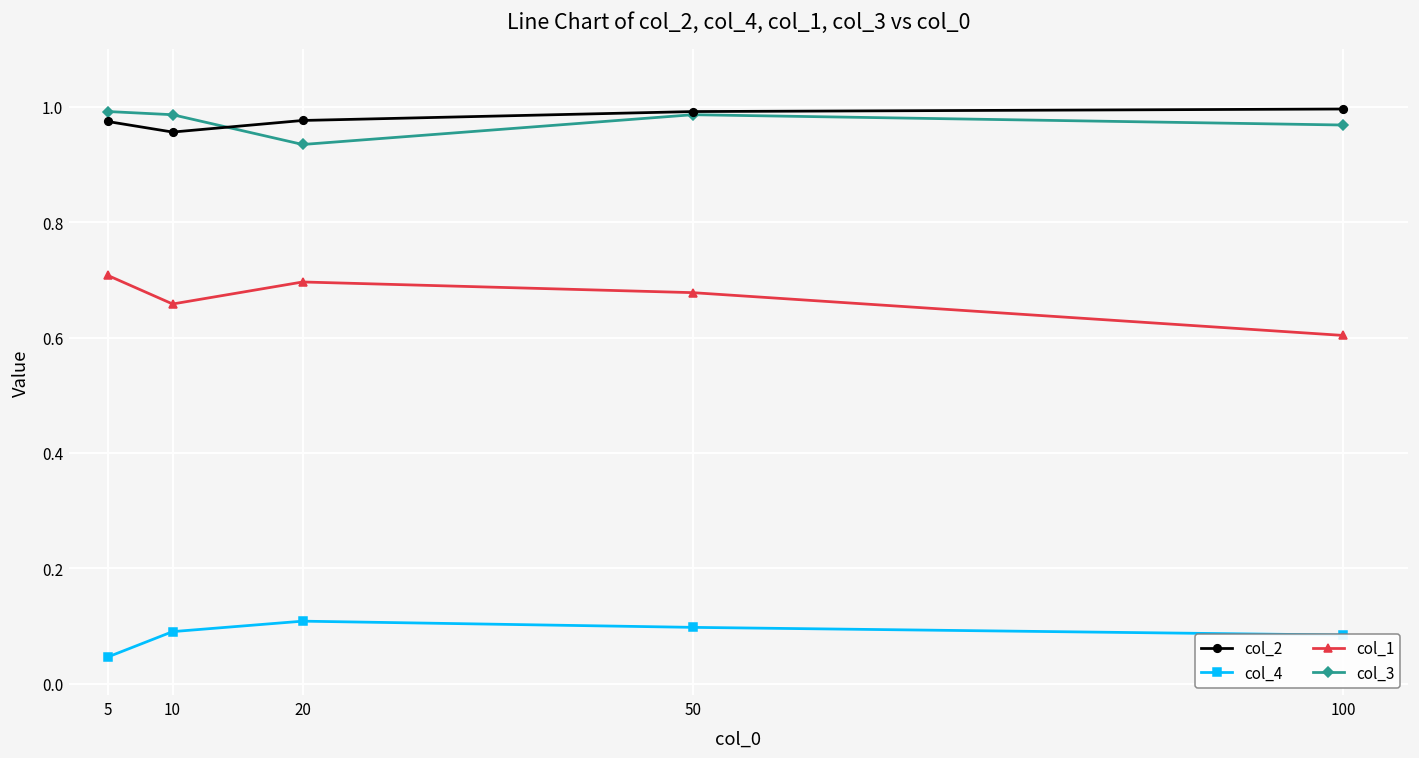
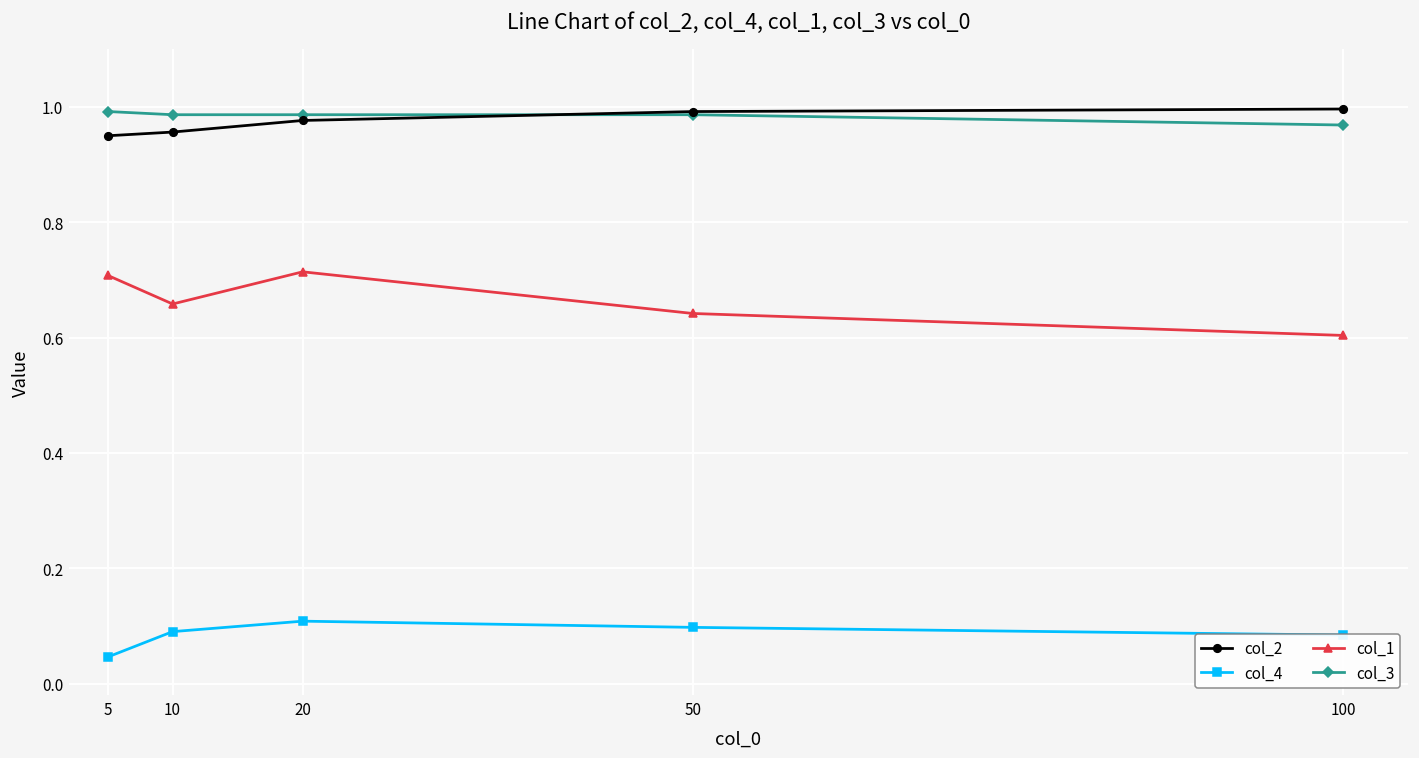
col_2, 5: 0.97 -> 0.95
col_1, 20: 0.70 -> 0.71
col_3, 20: 0.93 -> 0.99
col_1, 50: 0.68 -> 0.64
